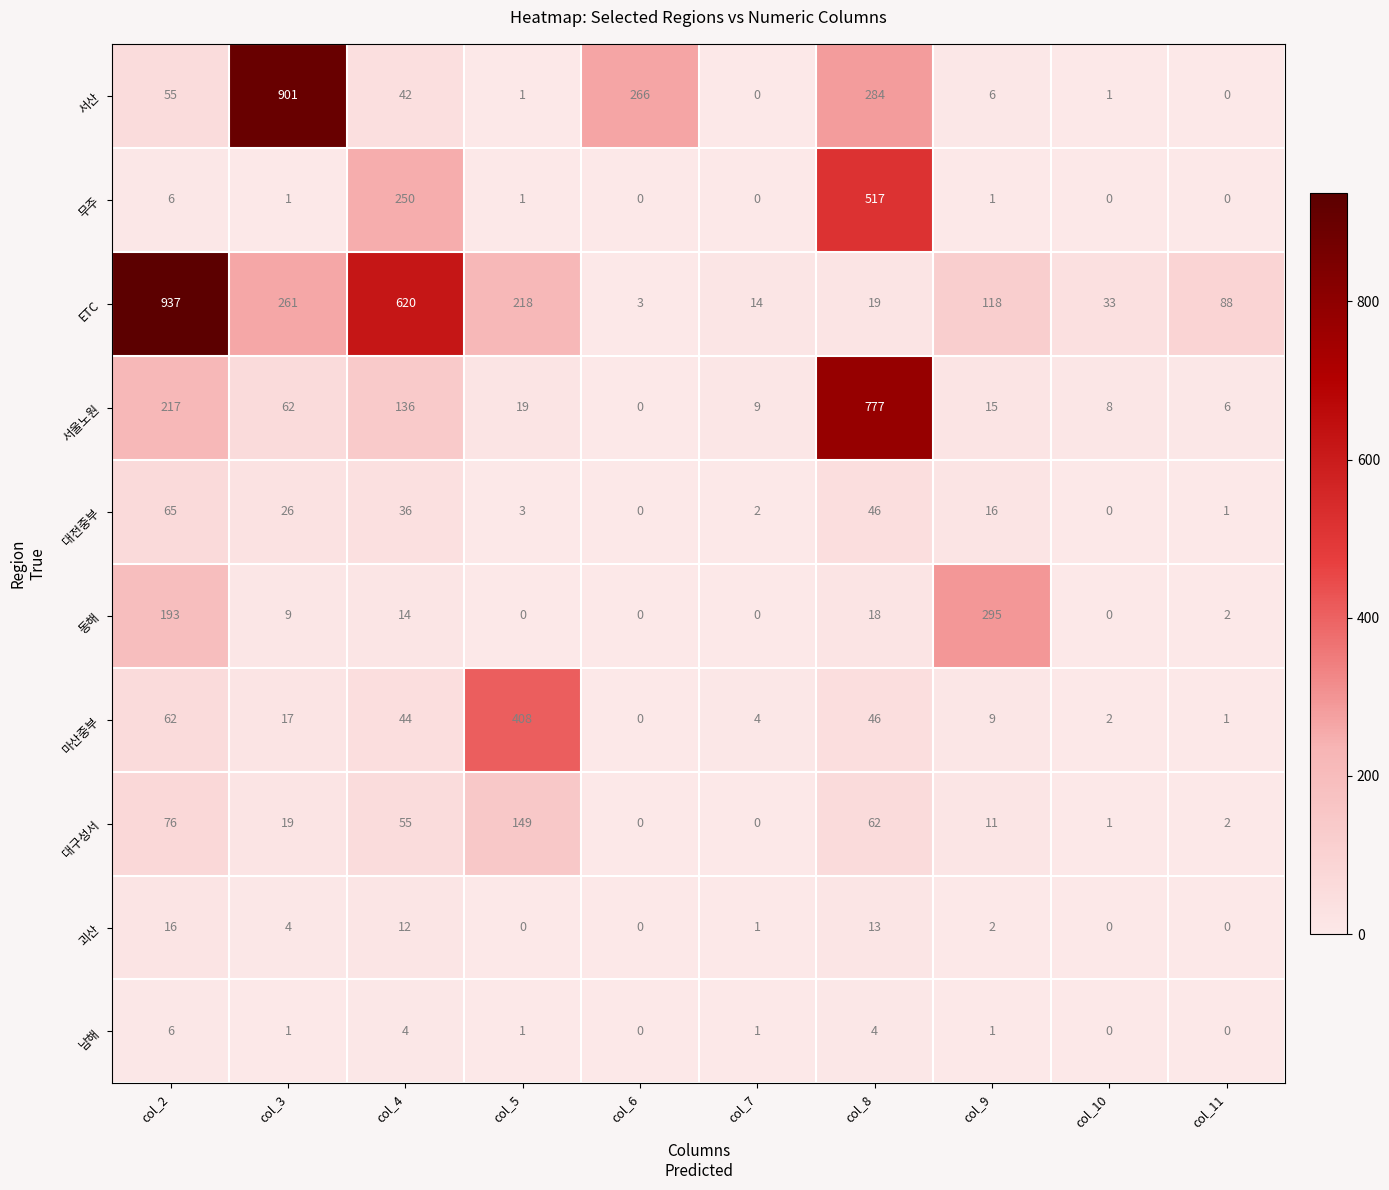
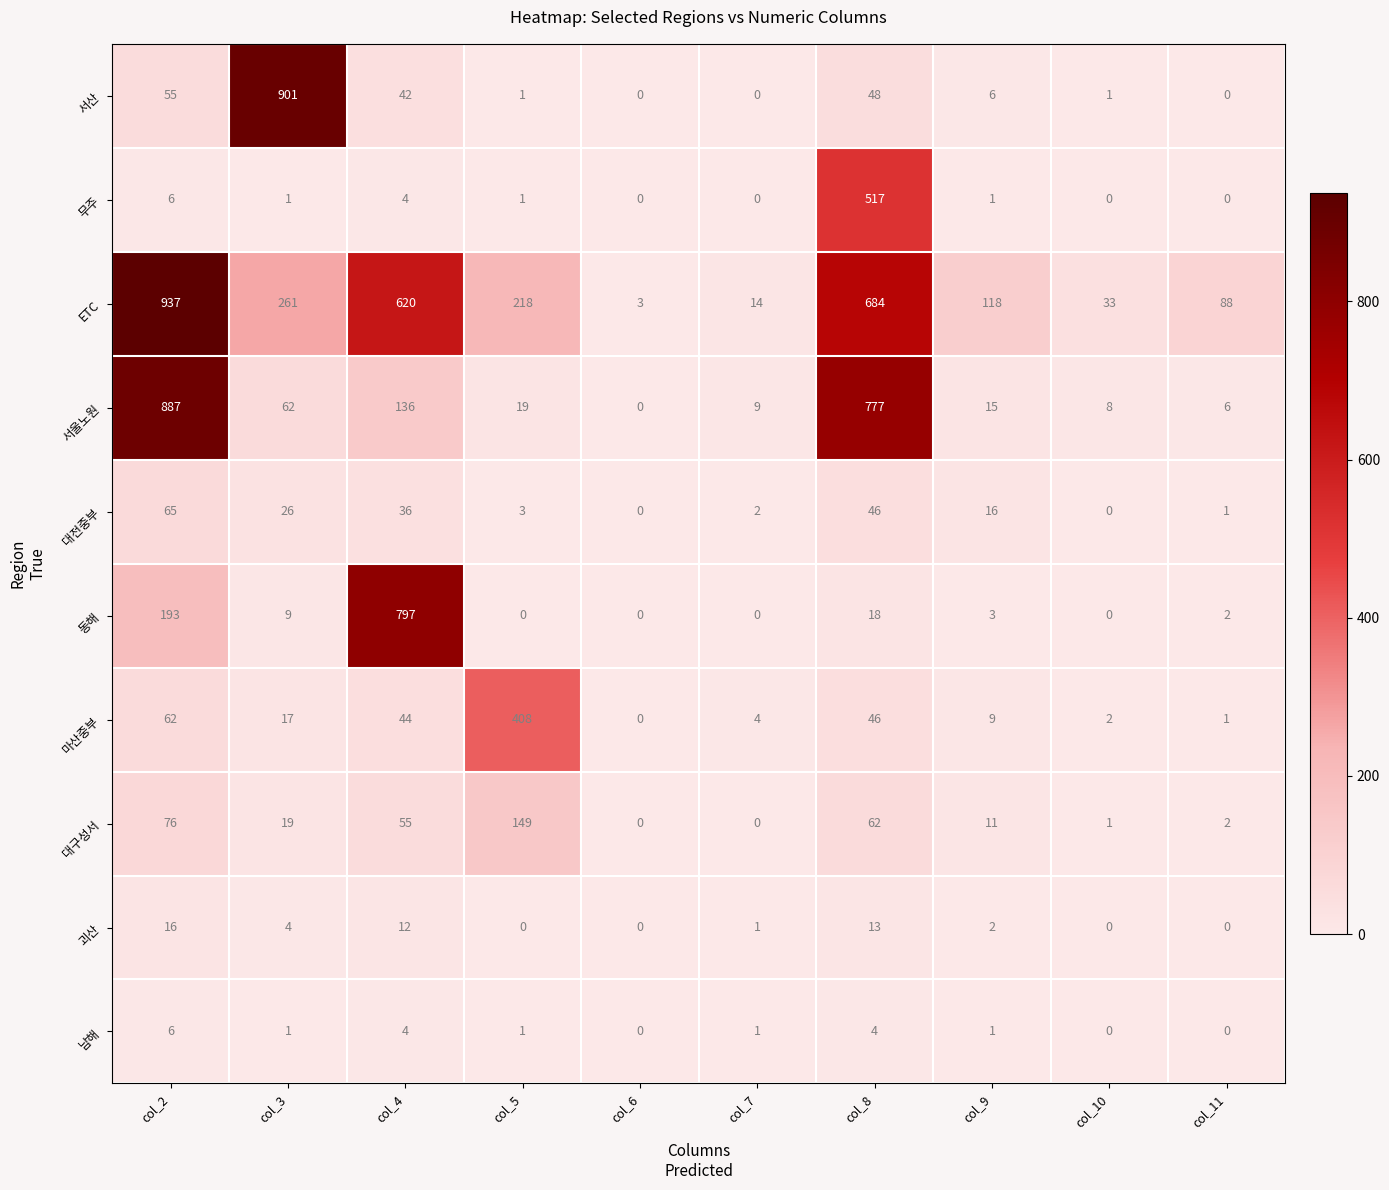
서산, col_6: 266 -> 0
서산, col_8: 284 -> 48
무주, col_4: 250 -> 4
ETC, col_8: 19 -> 684
서울노원, col_2: 217 -> 887
동해, col_4: 14 -> 797
동해, col_9: 295 -> 3
